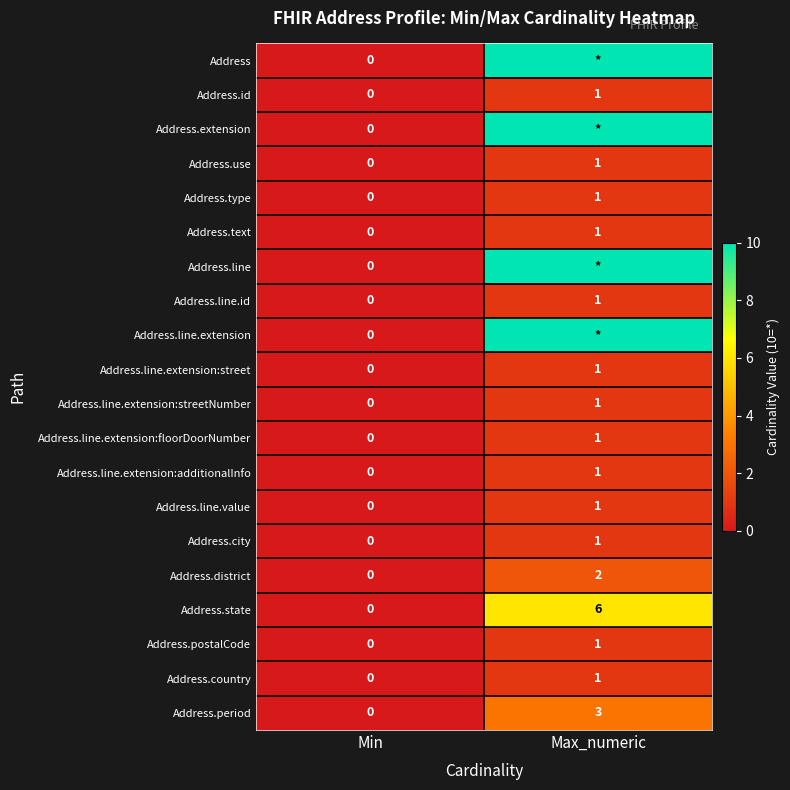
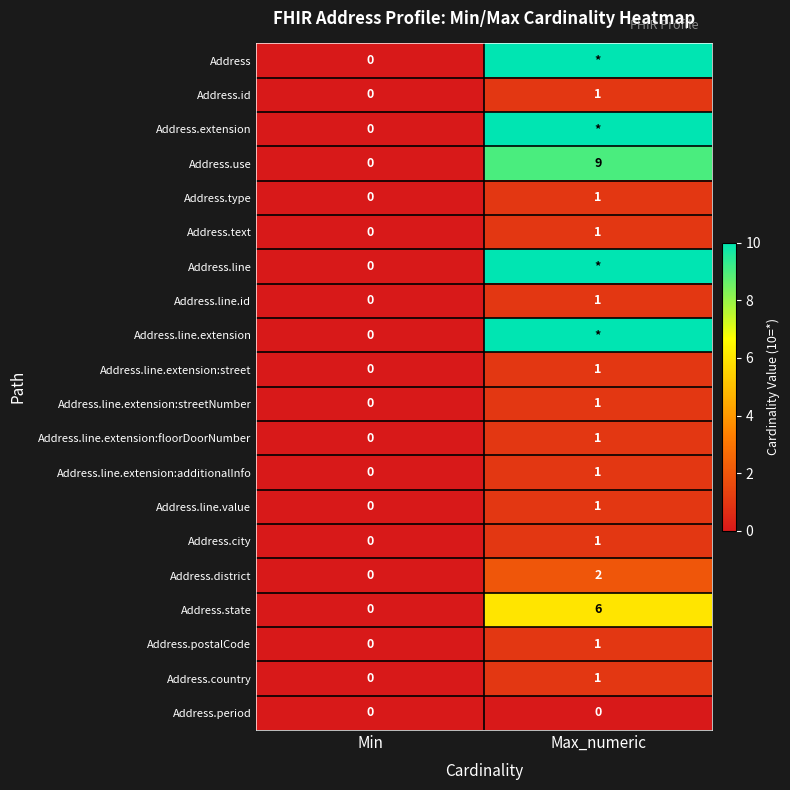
Address.use, Max_numeric: 1 -> 9
Address.period, Max_numeric: 3 -> 0
